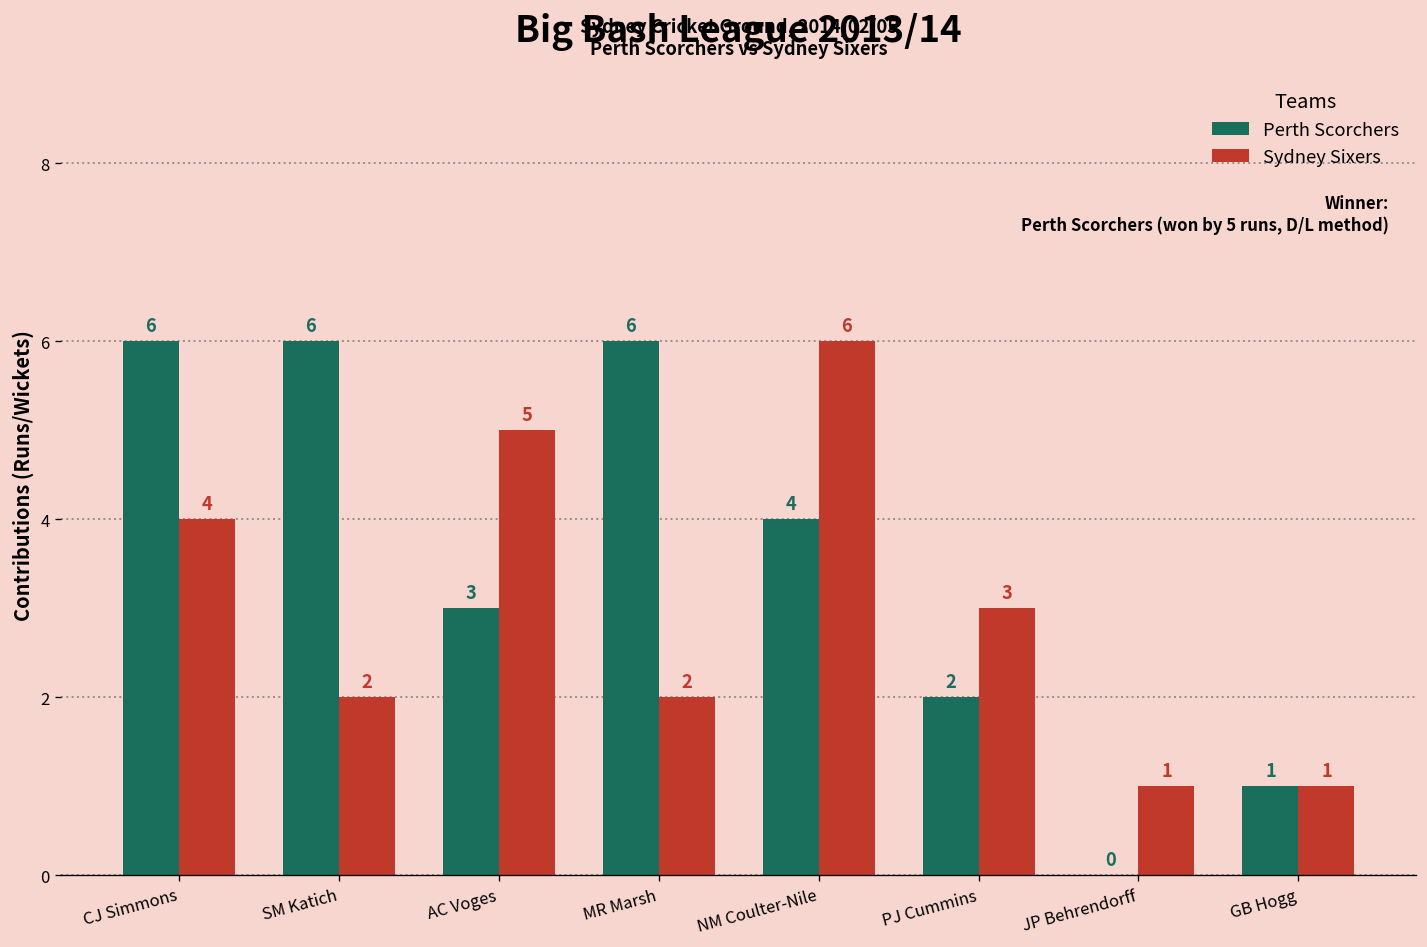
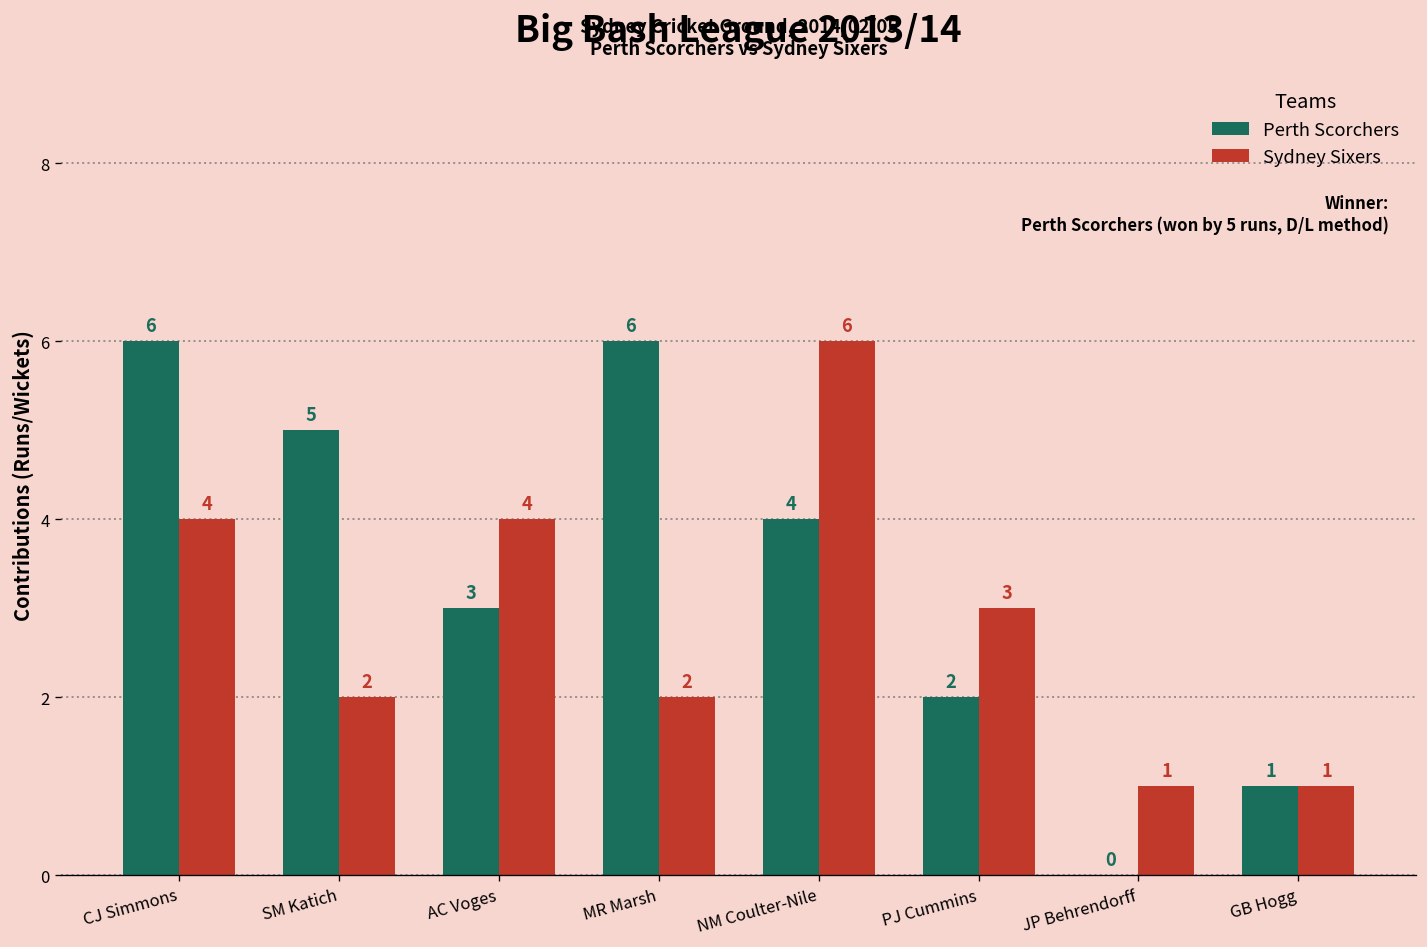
Perth Scorchers, SM Katich: 6 -> 5
Sydney Sixers, AC Voges: 5 -> 4
